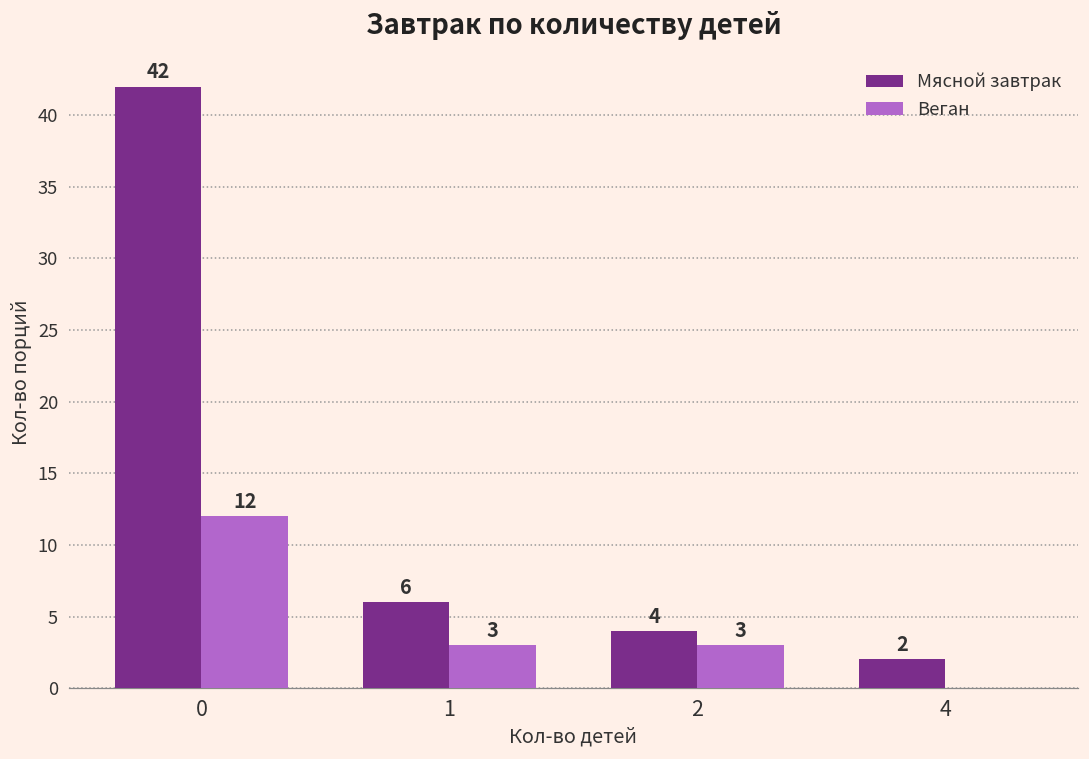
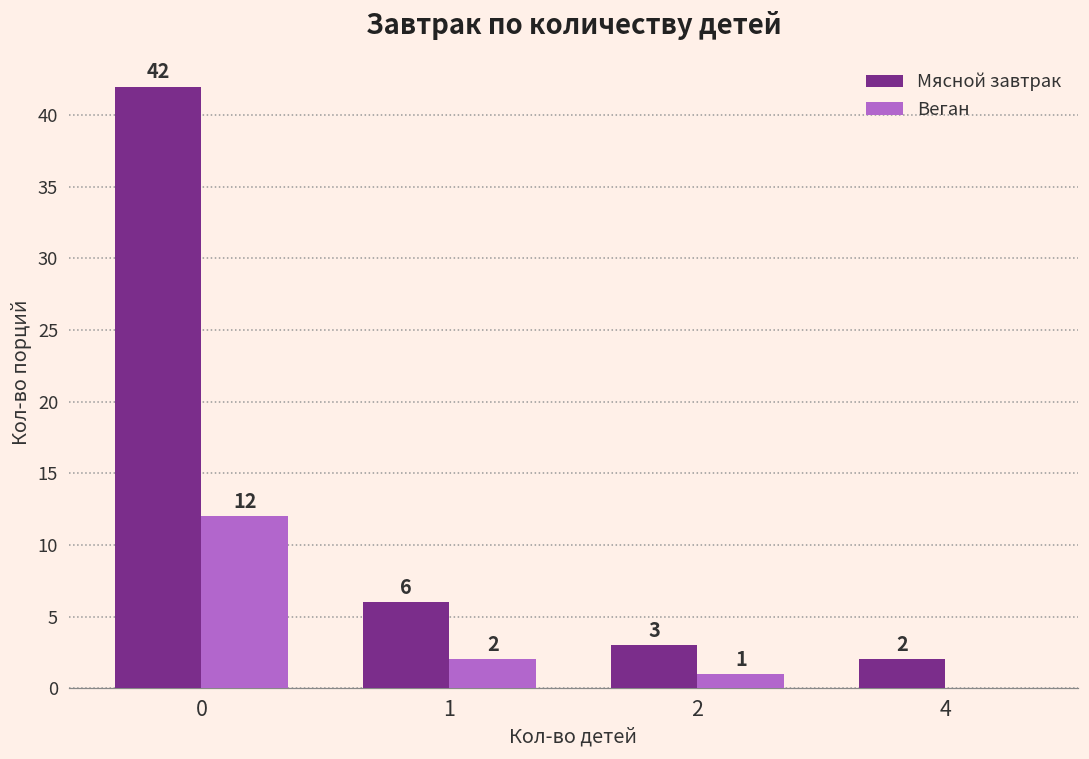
Веган, 1: 3 -> 2
Мясной завтрак, 2: 4 -> 3
Веган, 2: 3 -> 1
